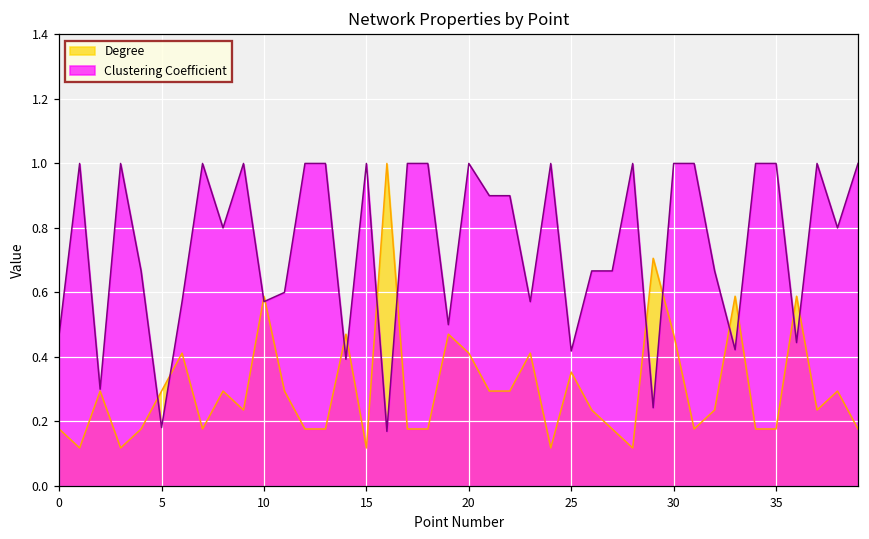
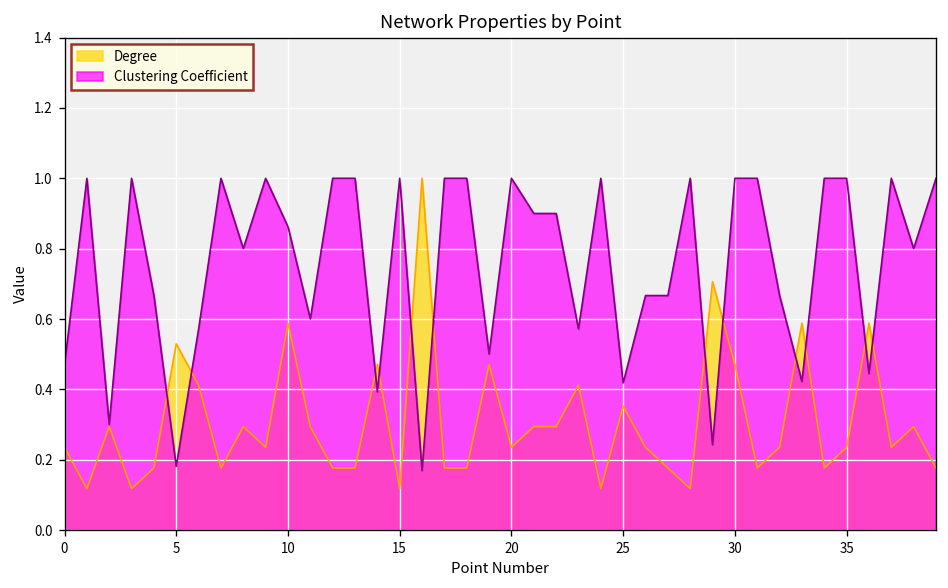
Degree, 0: 0.18 -> 0.24
Degree, 5: 0.29 -> 0.53
Clustering Coefficient, 10: 0.57 -> 0.86
Degree, 20: 0.41 -> 0.24
Degree, 35: 0.18 -> 0.24
